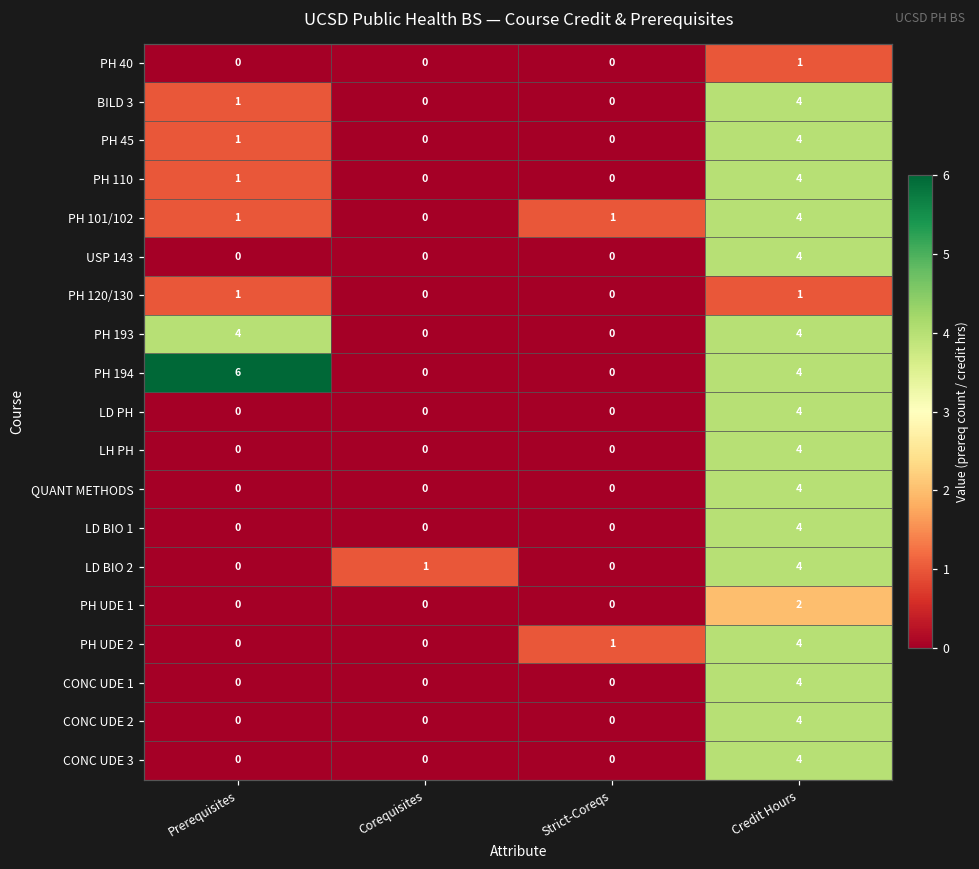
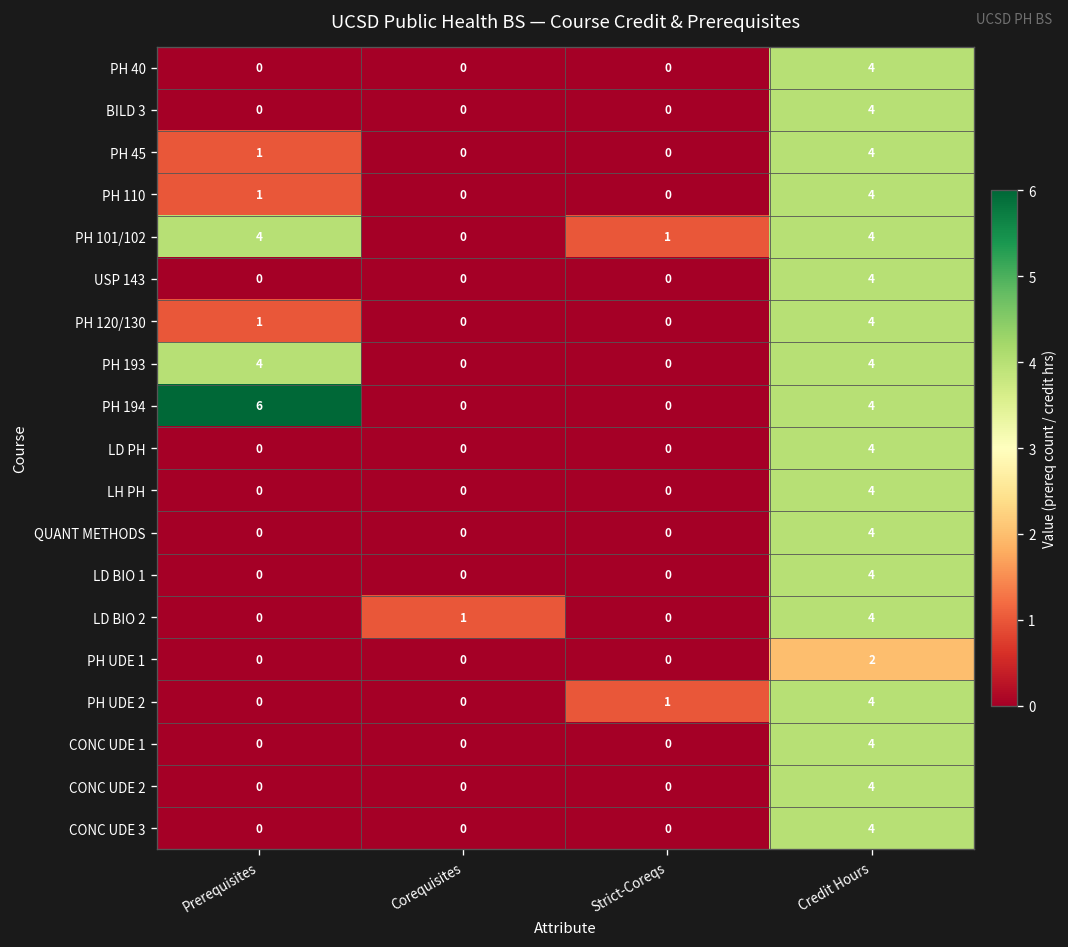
PH 40, Credit Hours: 1 -> 4
BILD 3, Prerequisites: 1 -> 0
PH 101/102, Prerequisites: 1 -> 4
PH 120/130, Credit Hours: 1 -> 4
